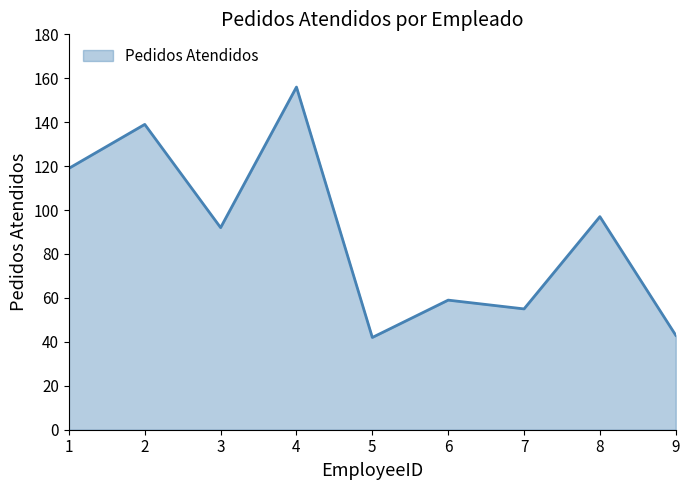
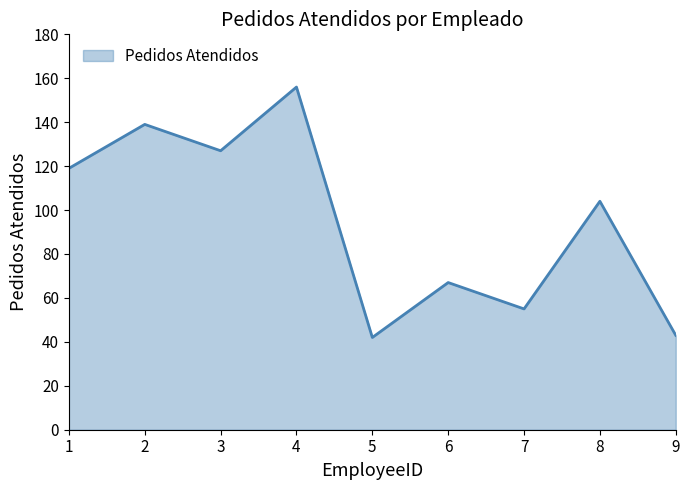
3: 92 -> 127
6: 59 -> 67
8: 97 -> 104
